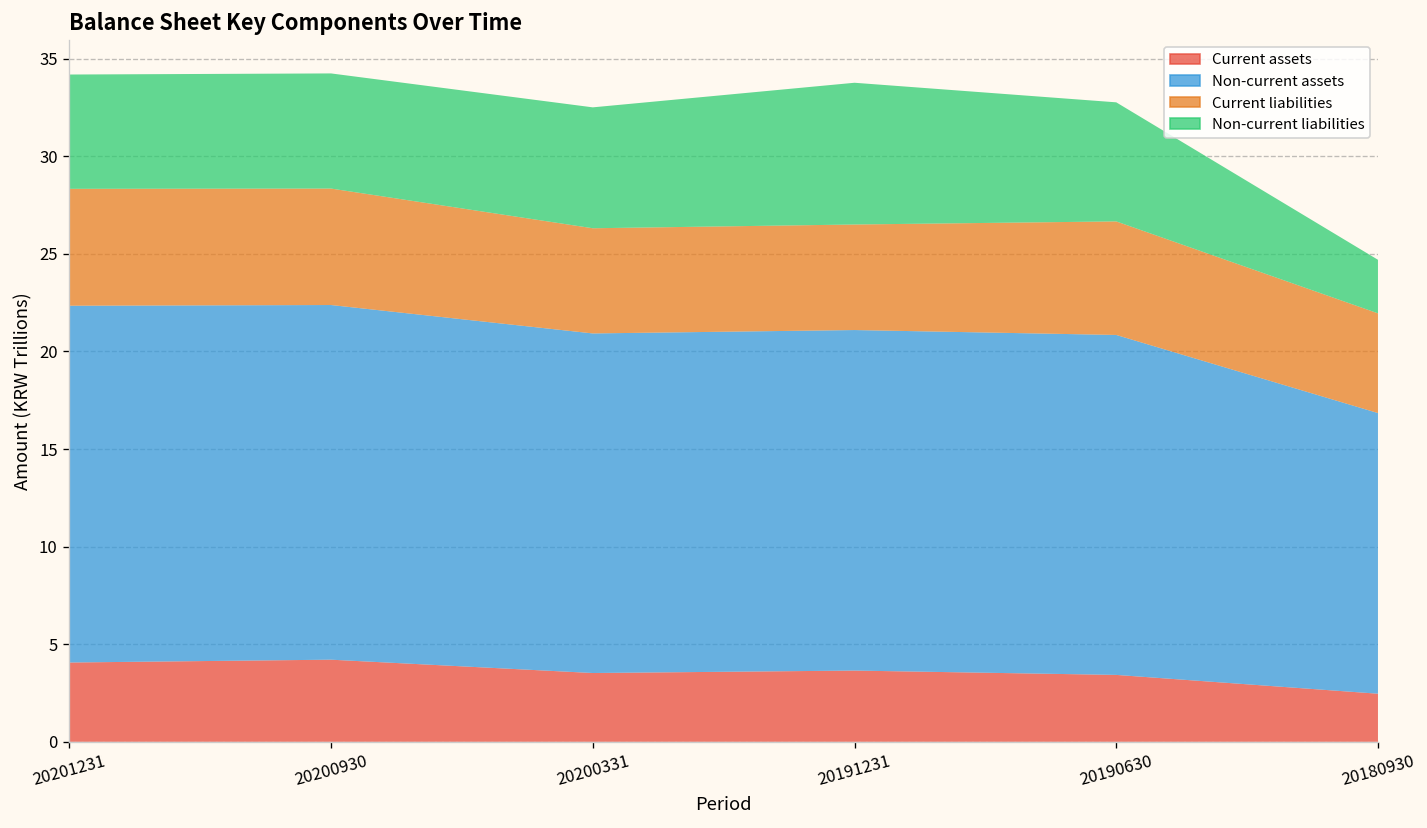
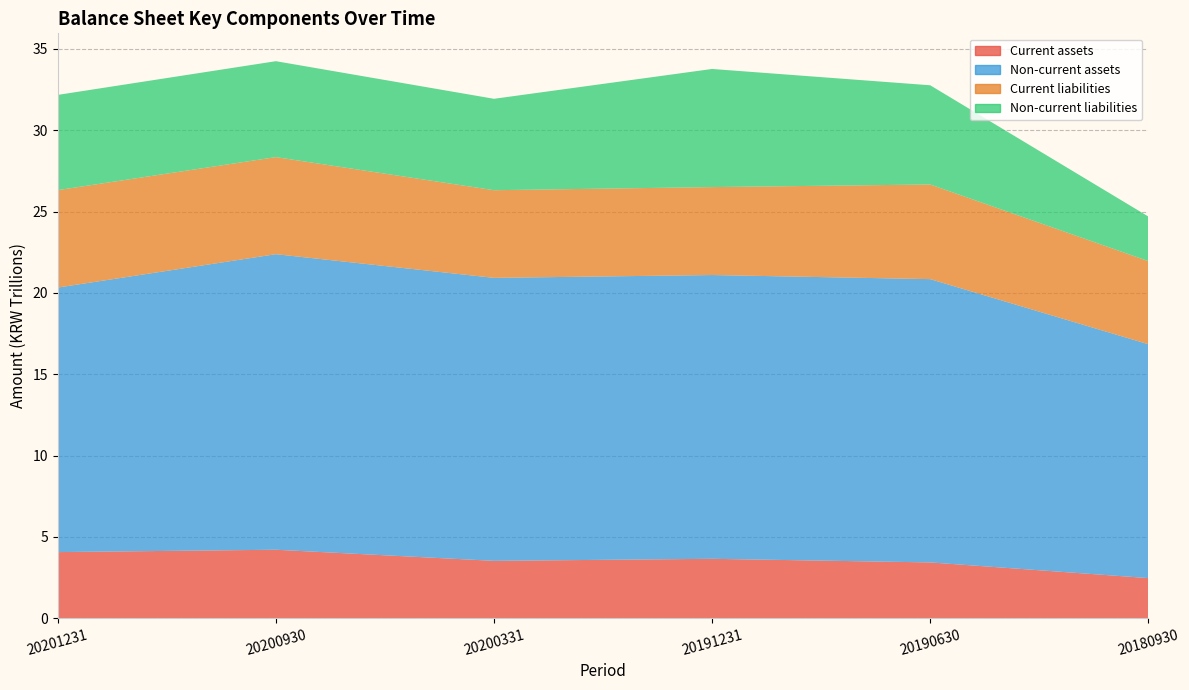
Non-current assets, 20201231: 18.3 -> 16.3
Non-current liabilities, 20200331: 6.2 -> 5.6
